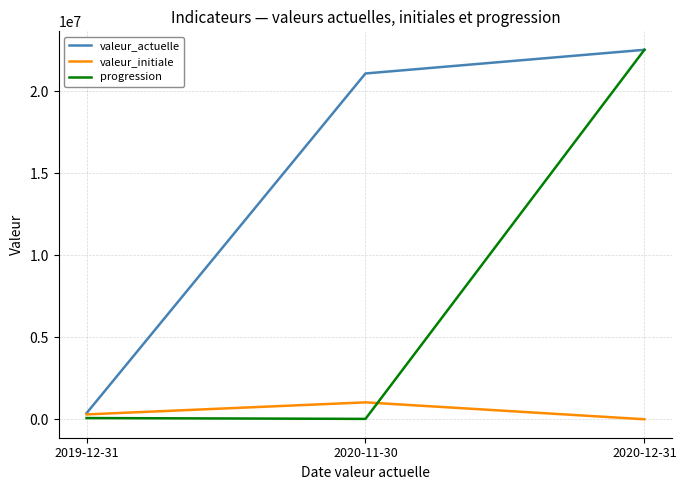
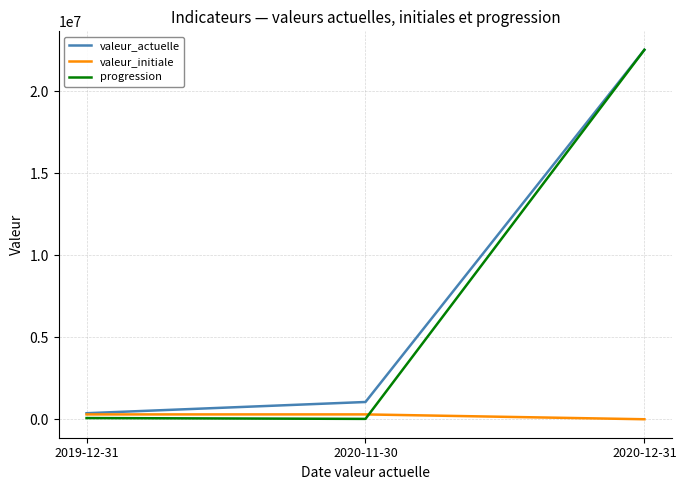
valeur_actuelle, 2020-11-30: 21100000 -> 1100000
valeur_initiale, 2020-11-30: 1000000 -> 300000
